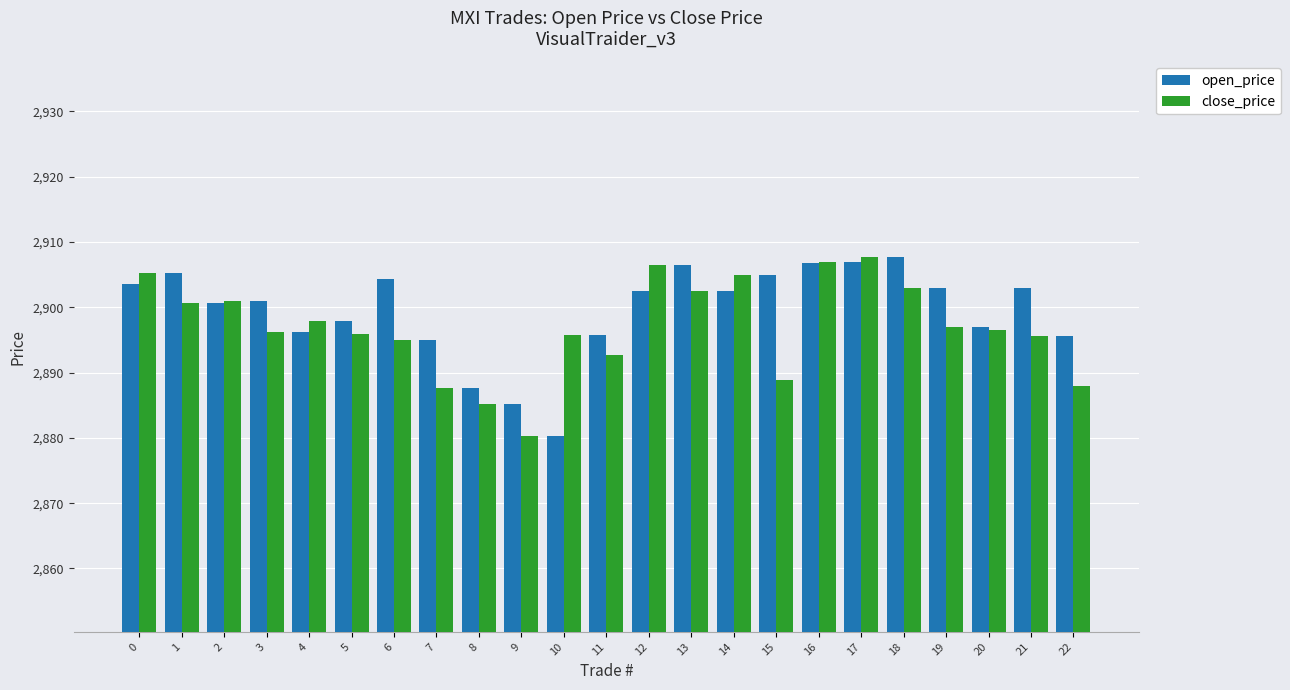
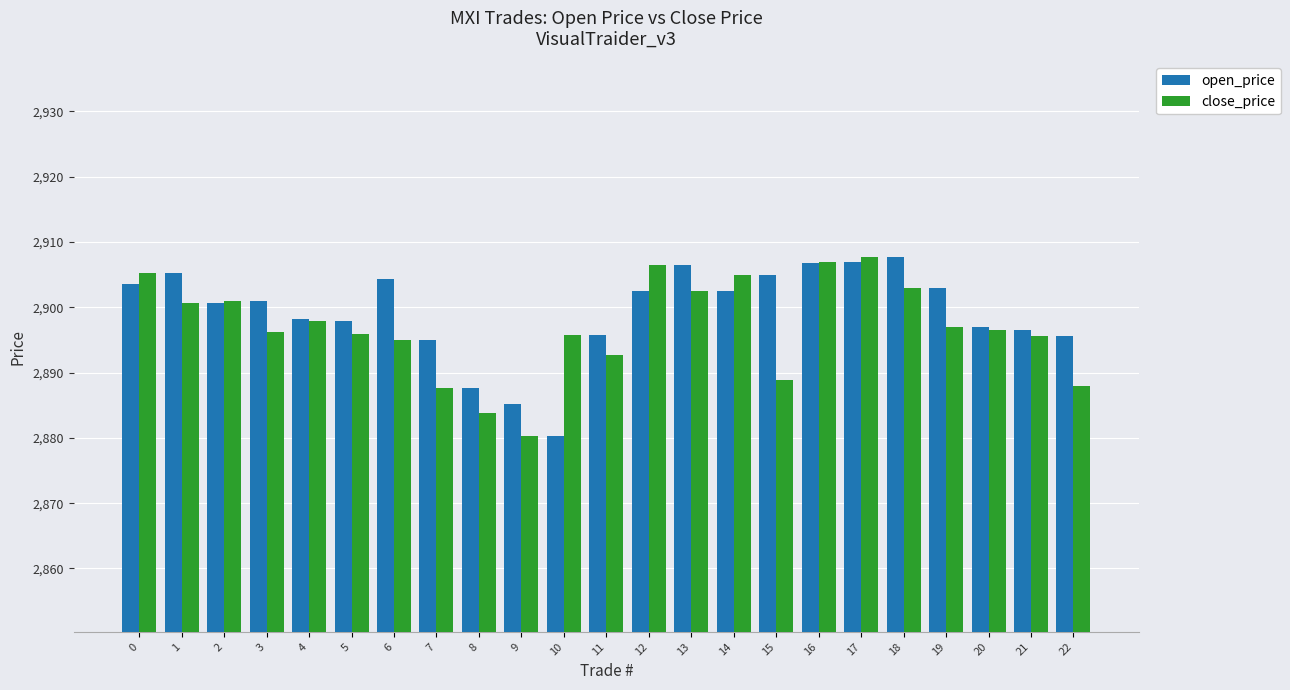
open_price, 4: 2,896 -> 2,898
close_price, 8: 2,885 -> 2,884
open_price, 21: 2,903 -> 2,896
